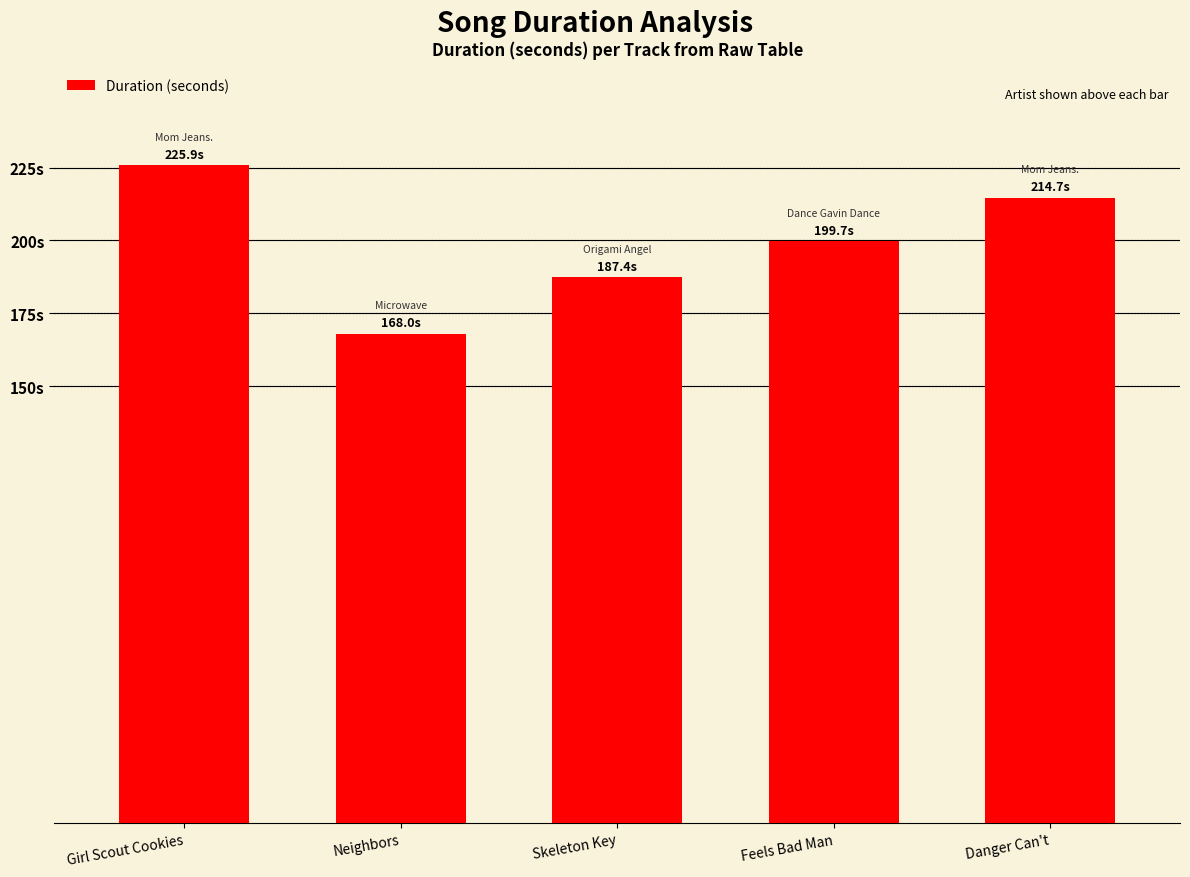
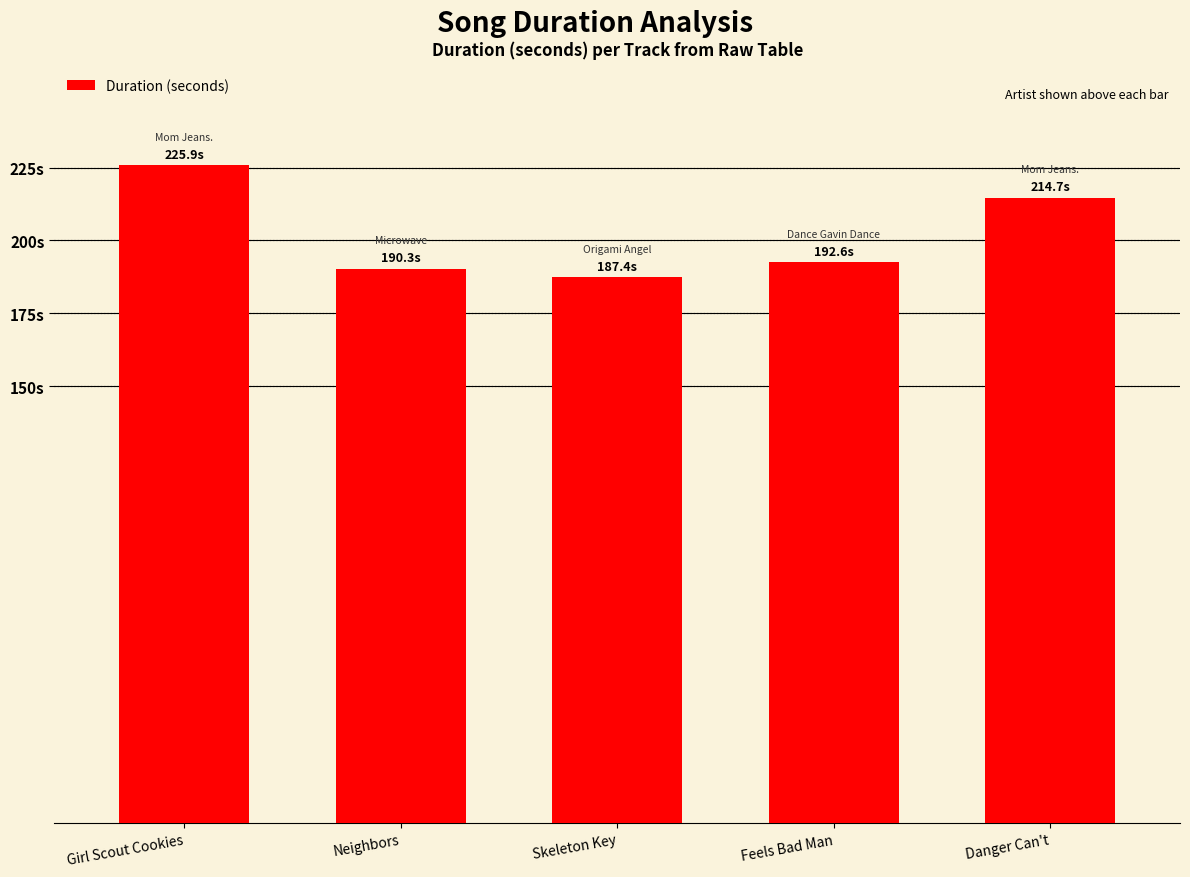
Neighbors: 168.0s -> 190.3s
Feels Bad Man: 199.7s -> 192.6s
